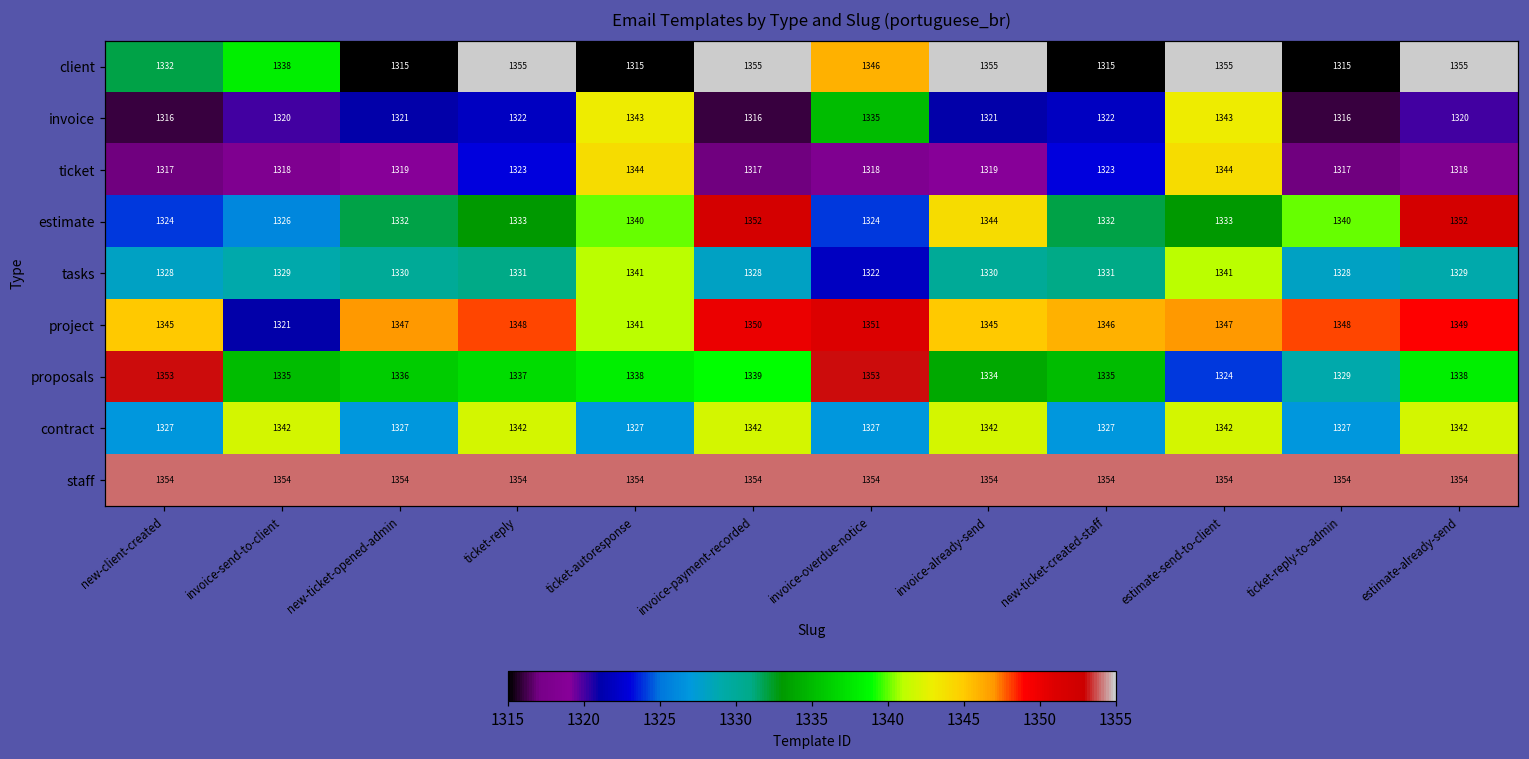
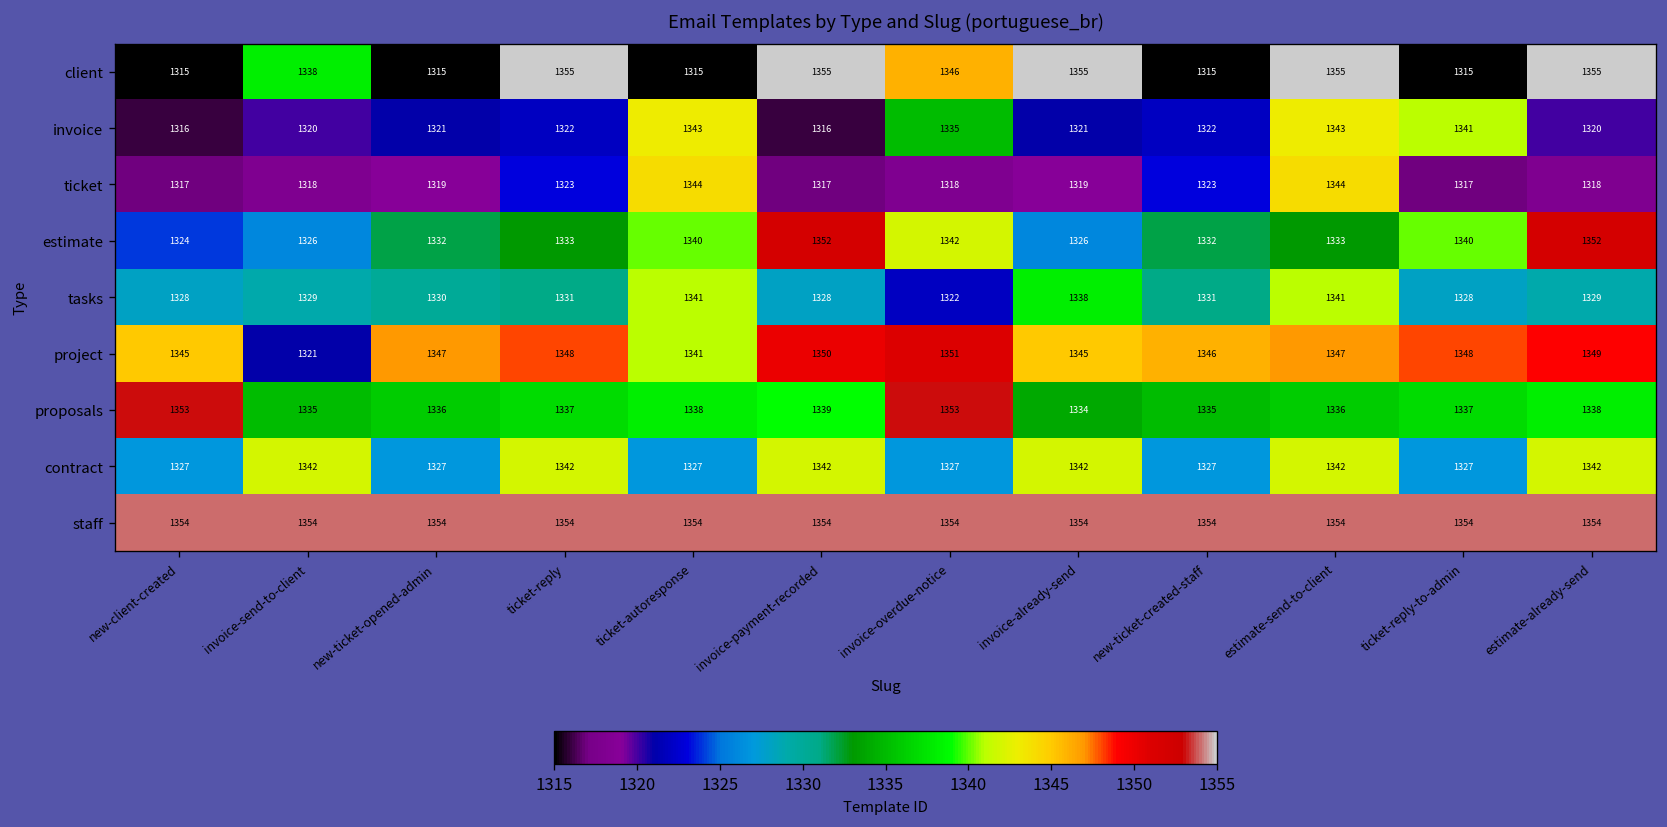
client, new-client-created: 1332 -> 1315
invoice, ticket-reply-to-admin: 1316 -> 1341
estimate, invoice-overdue-notice: 1324 -> 1342
estimate, invoice-already-send: 1344 -> 1326
tasks, invoice-already-send: 1330 -> 1338
proposals, estimate-send-to-client: 1324 -> 1336
proposals, ticket-reply-to-admin: 1329 -> 1337
